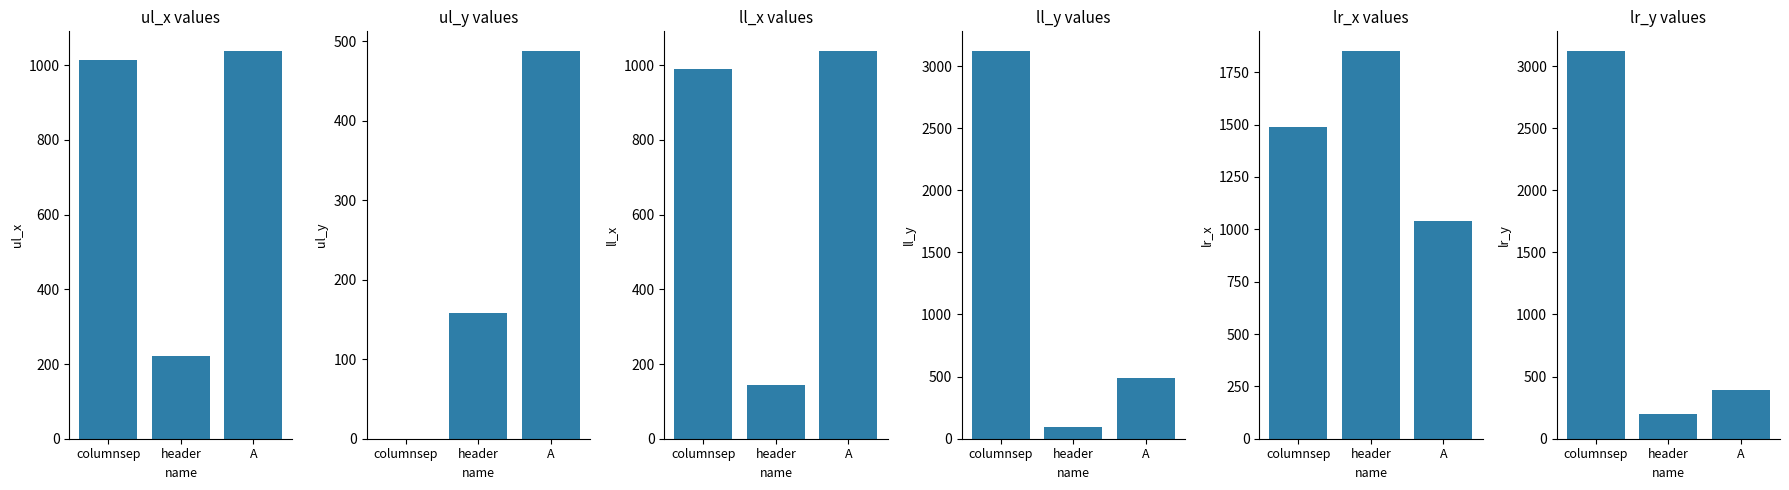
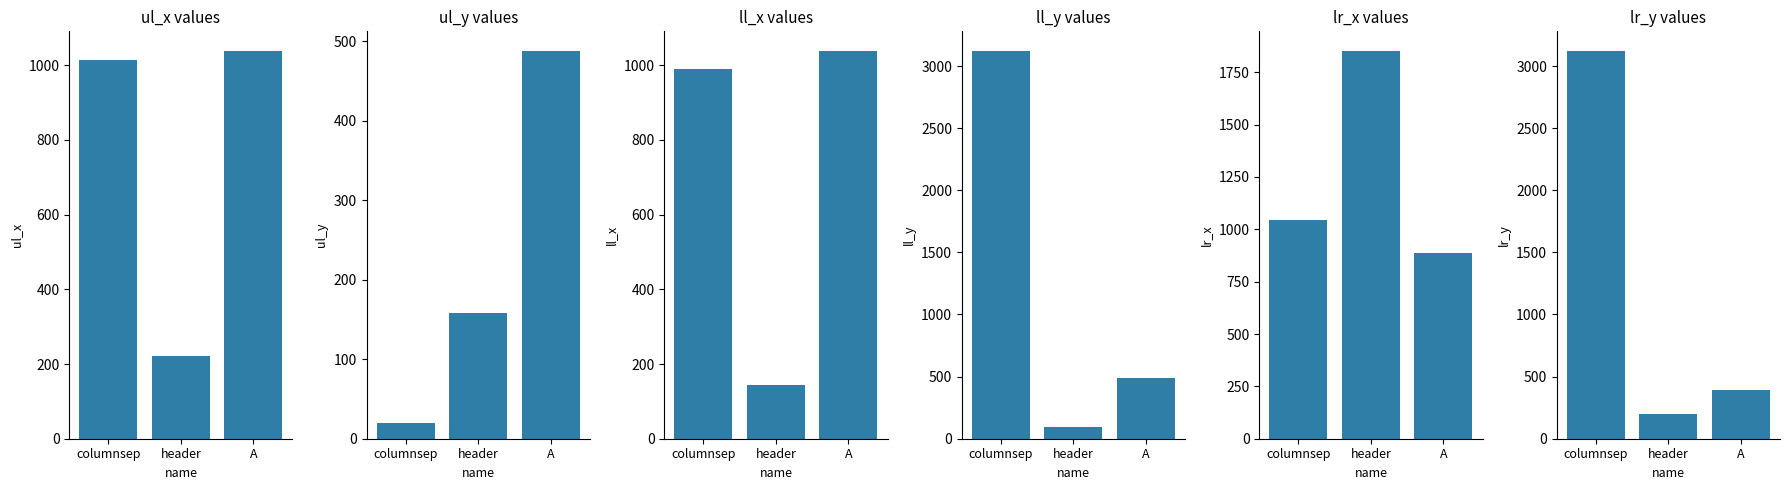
ul_y values, columnsep: 0 -> 20
lr_x values, columnsep: 1490 -> 1050
lr_x values, A: 1040 -> 890
